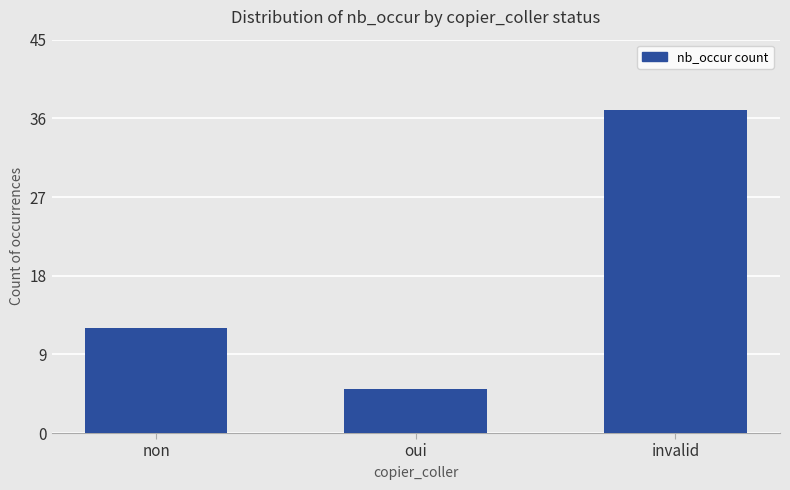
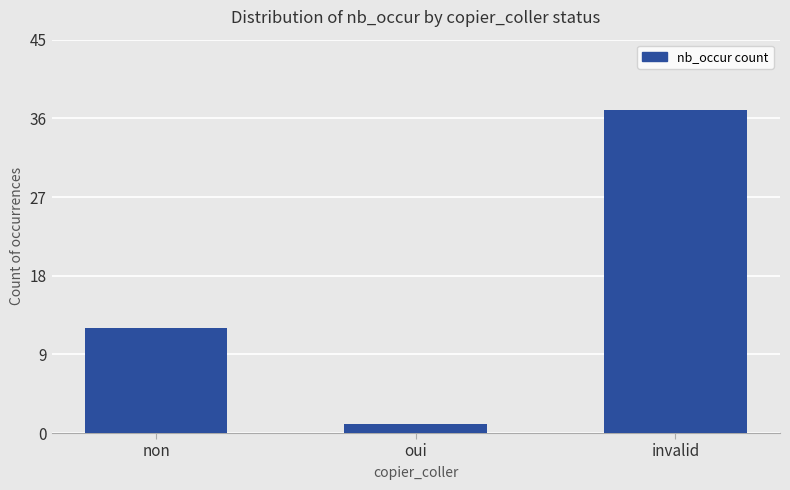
oui: 5 -> 1
